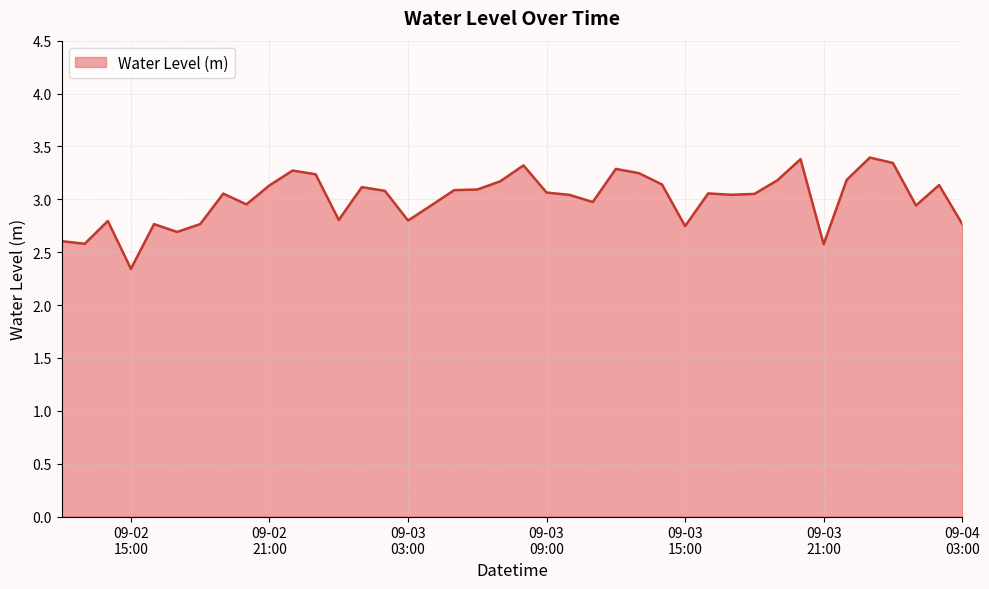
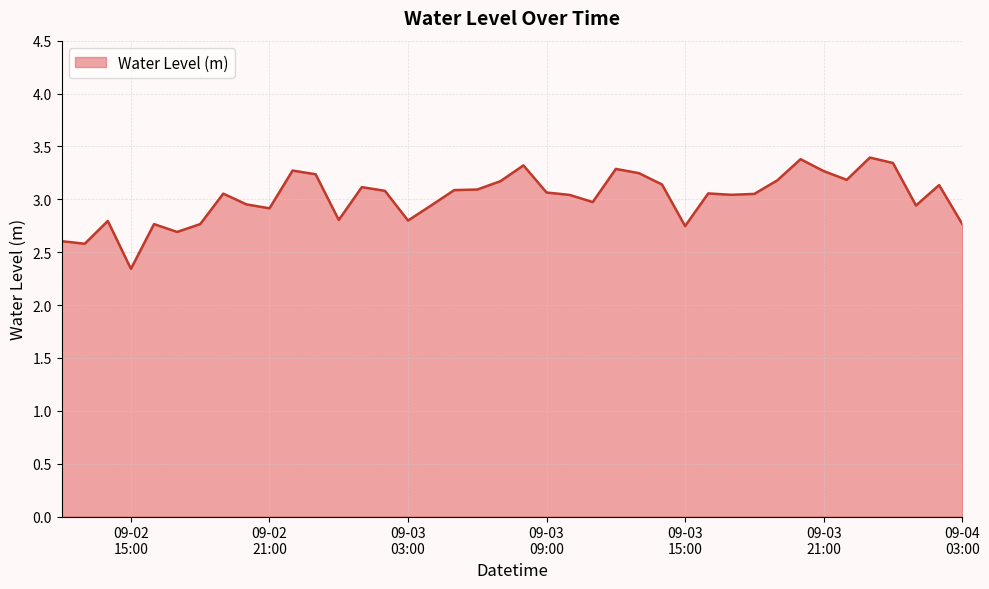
09-02 21:00: 3.13 -> 2.91
09-03 21:00: 2.58 -> 3.27
